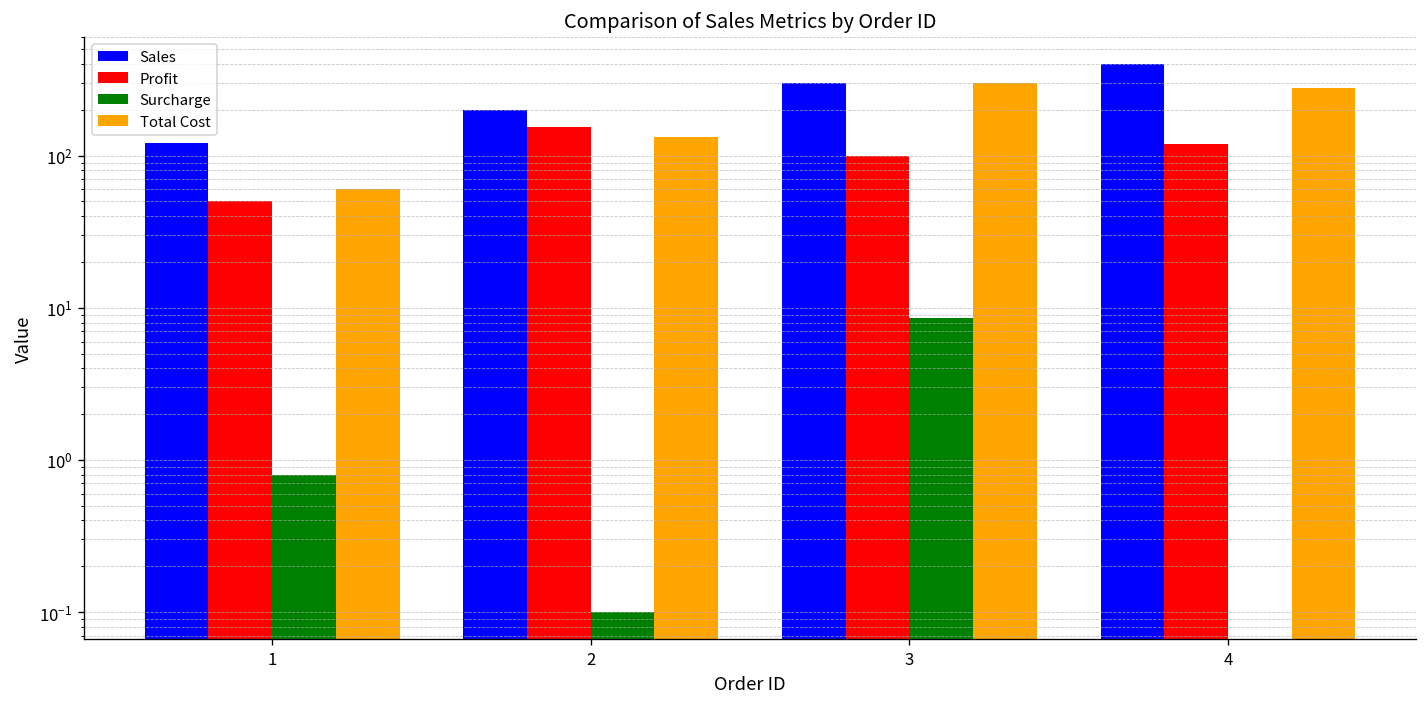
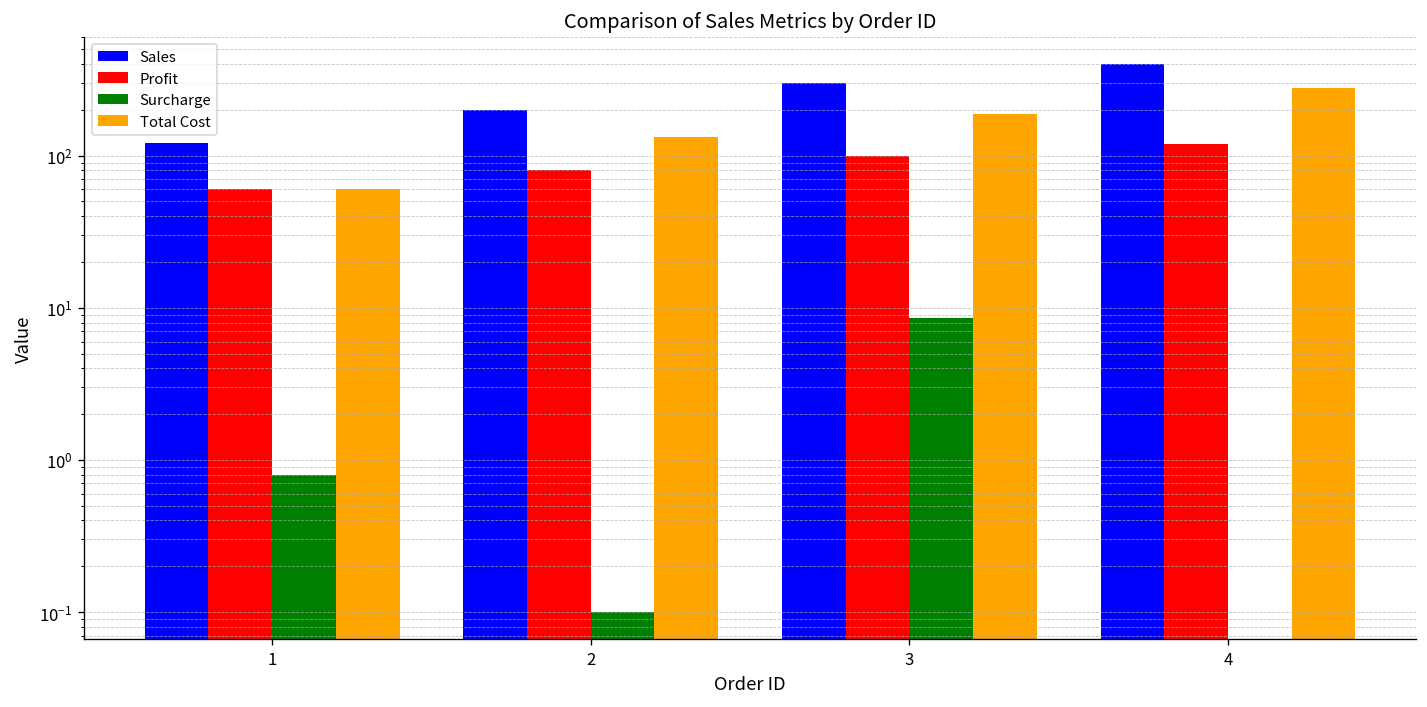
Profit, 1: 50 -> 60
Profit, 2: 160 -> 80
Total Cost, 3: 300 -> 190
